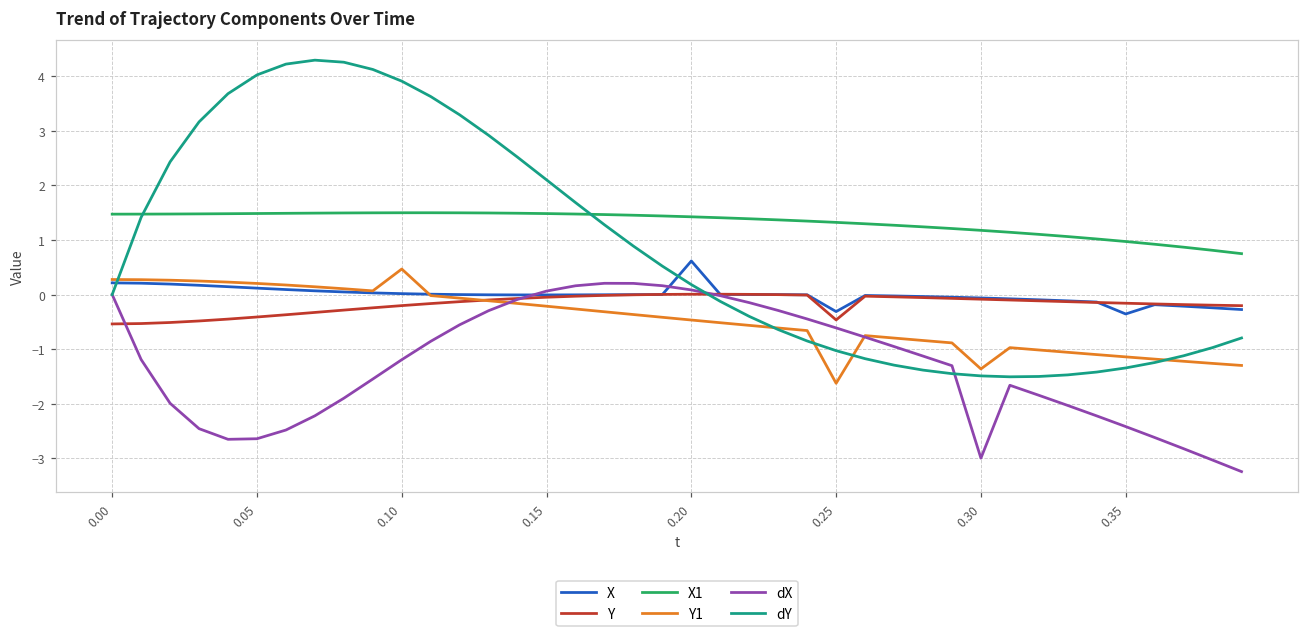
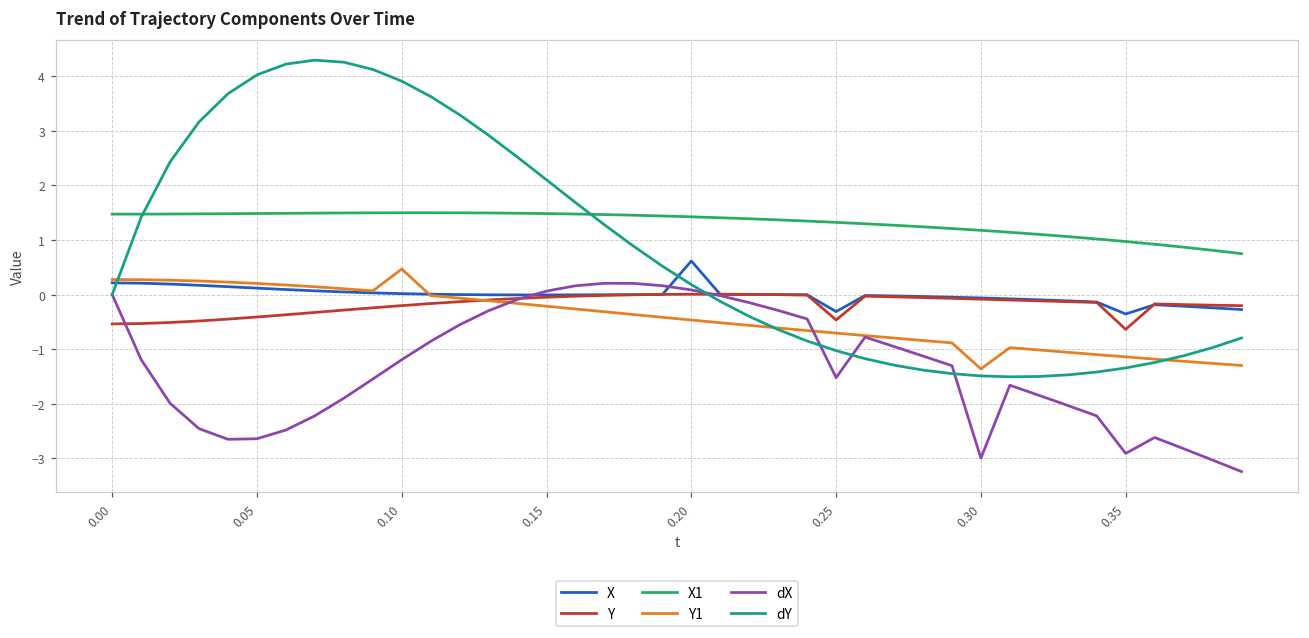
Y1, 0.25: -1.6 -> -0.7
dX, 0.25: -0.6 -> -1.5
Y, 0.35: -0.2 -> -0.6
dX, 0.35: -2.4 -> -2.9
